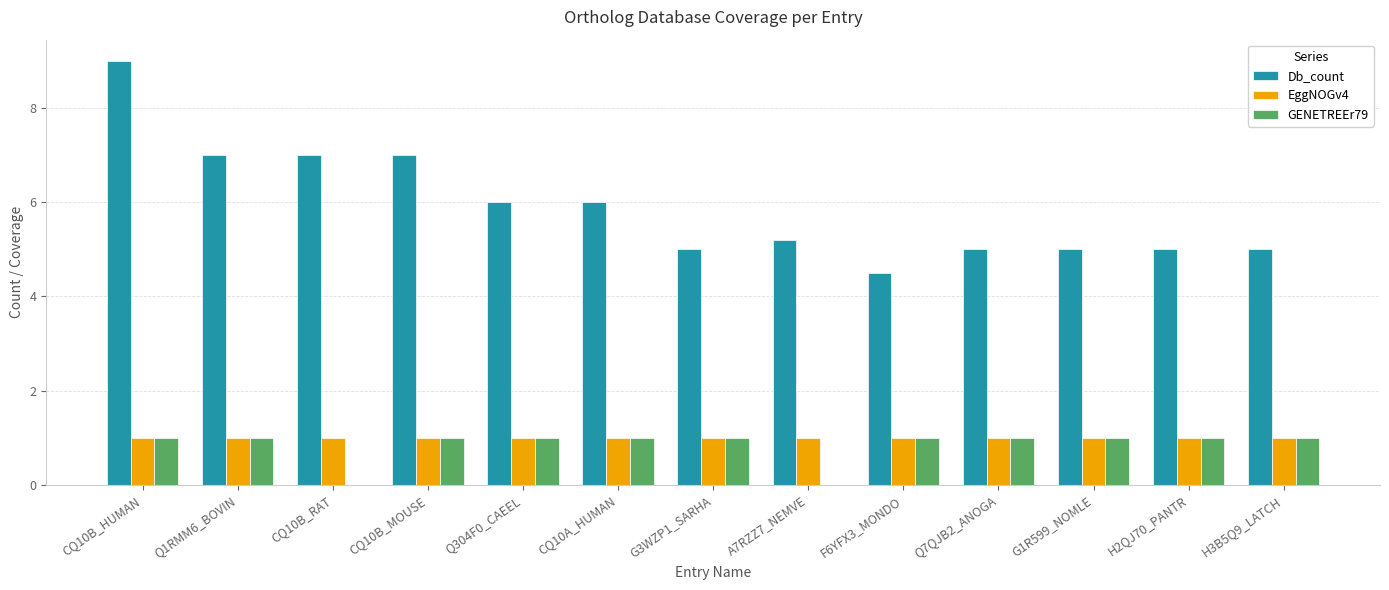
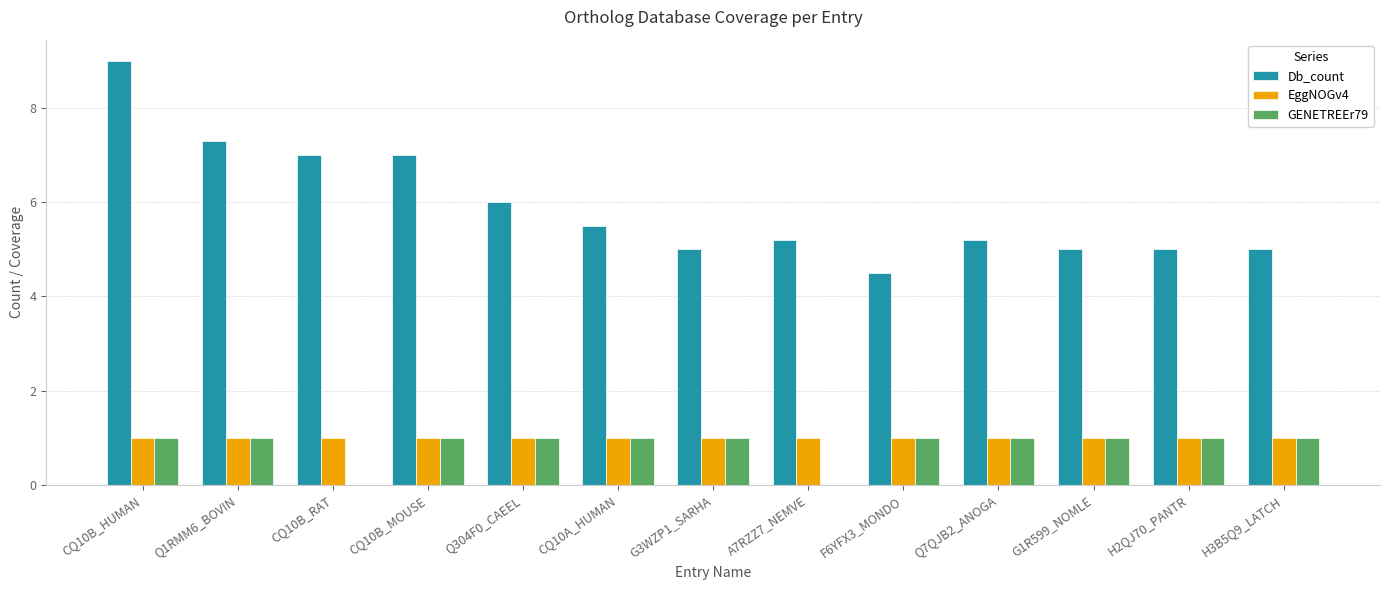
Db_count, Q1RMM6_BOVIN: 7.0 -> 7.3
Db_count, CQ10A_HUMAN: 6.0 -> 5.5
Db_count, Q7QJB2_ANOGA: 5.0 -> 5.2
